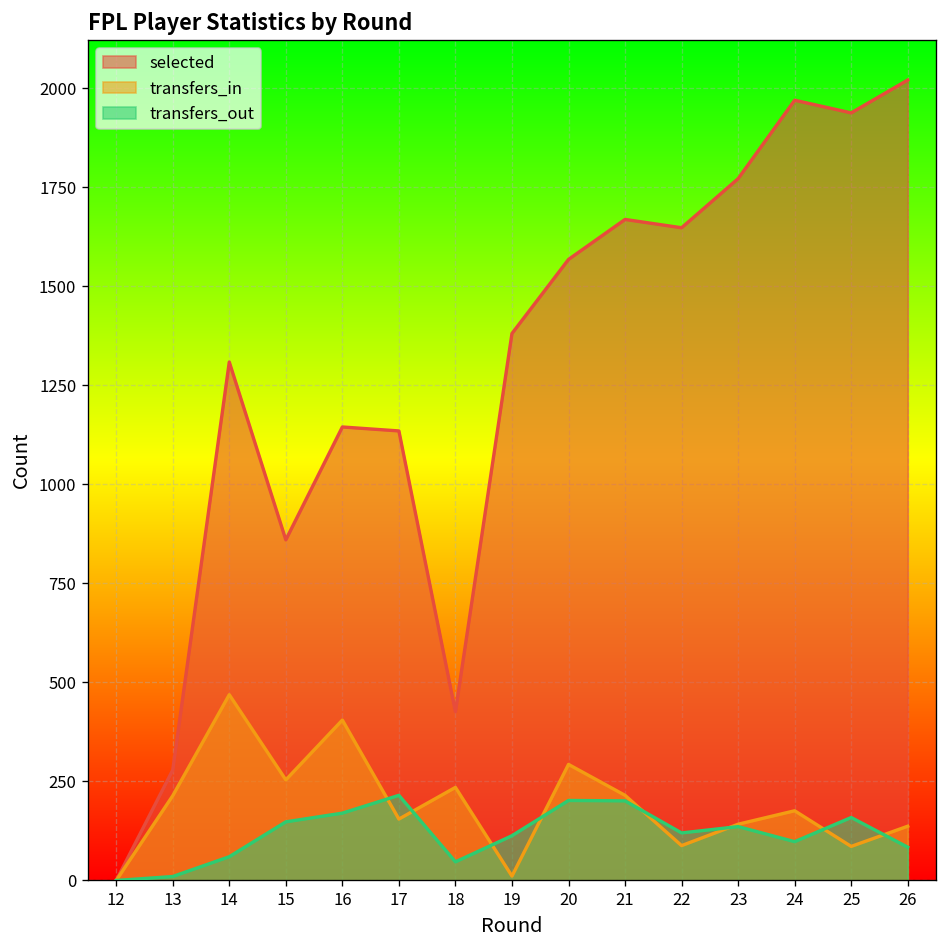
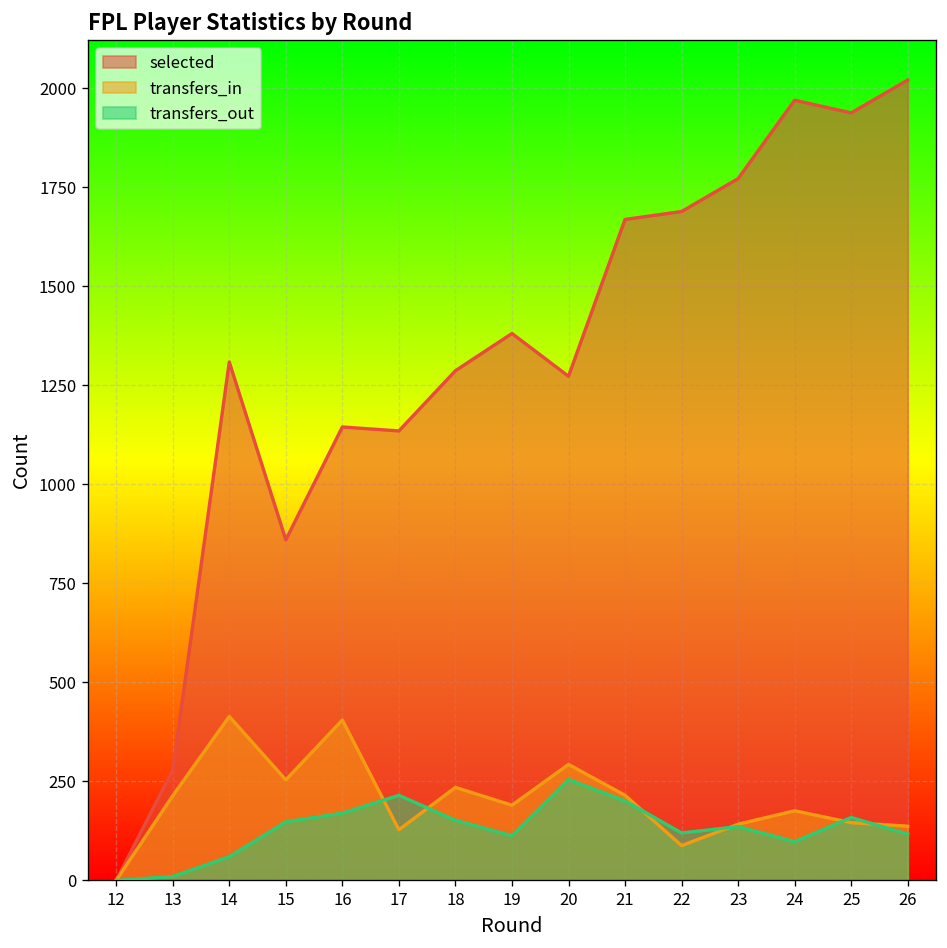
transfers_in, 14: 470 -> 410
transfers_in, 17: 160 -> 130
selected, 18: 430 -> 1290
transfers_out, 18: 50 -> 150
transfers_in, 19: 10 -> 190
selected, 20: 1570 -> 1270
transfers_out, 20: 200 -> 260
selected, 22: 1650 -> 1690
transfers_in, 25: 90 -> 150
transfers_out, 26: 80 -> 120
